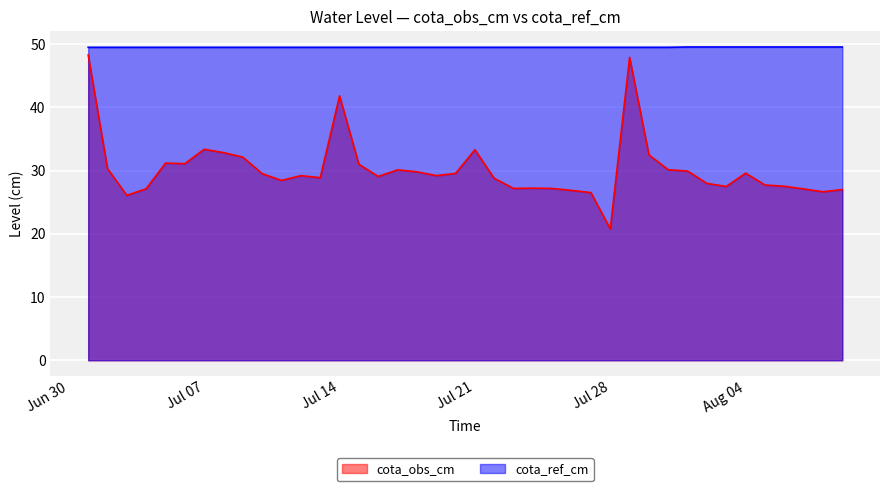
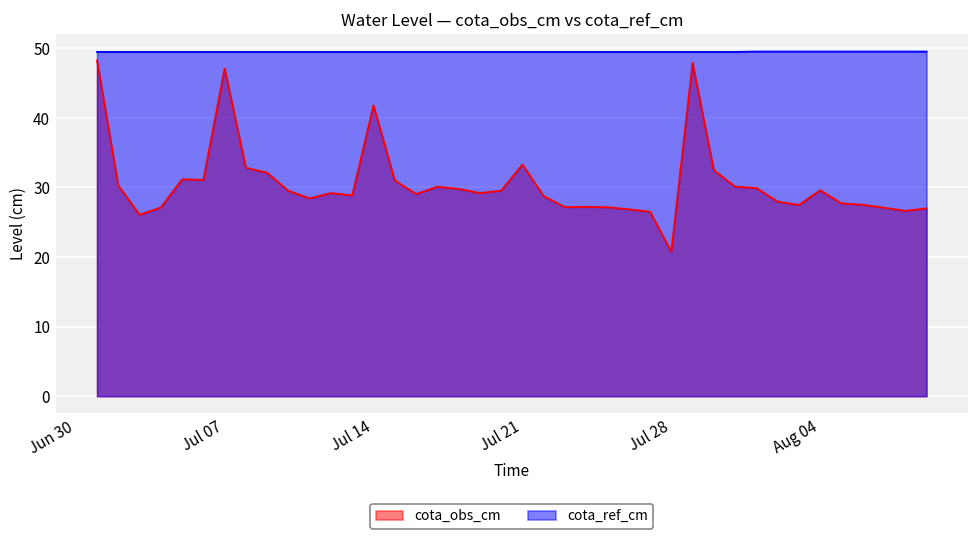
cota_obs_cm, Jul 07: 33 -> 47
